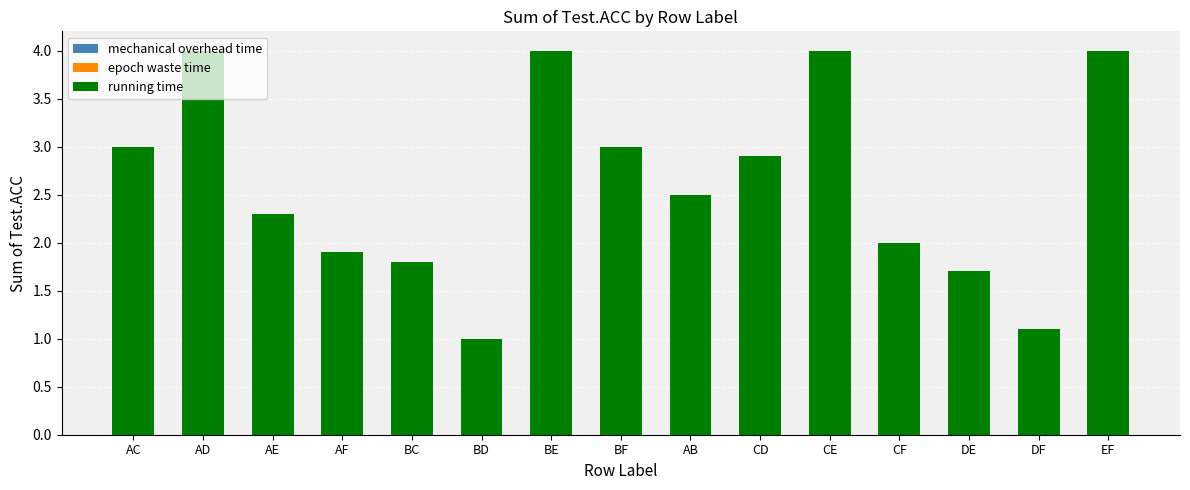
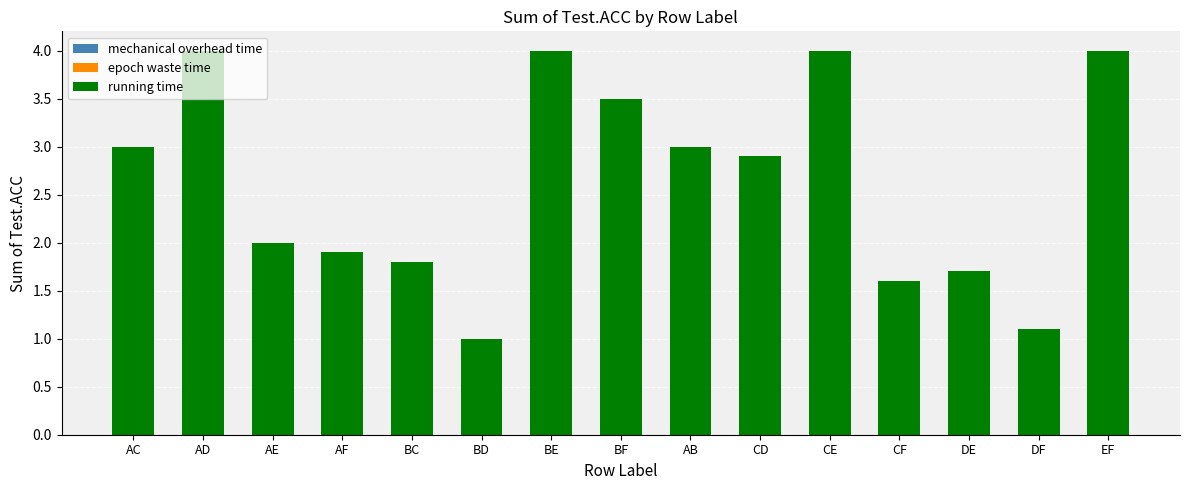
running time, AE: 2.3 -> 2.0
running time, BF: 3.0 -> 3.5
running time, AB: 2.5 -> 3.0
running time, CF: 2.0 -> 1.6
